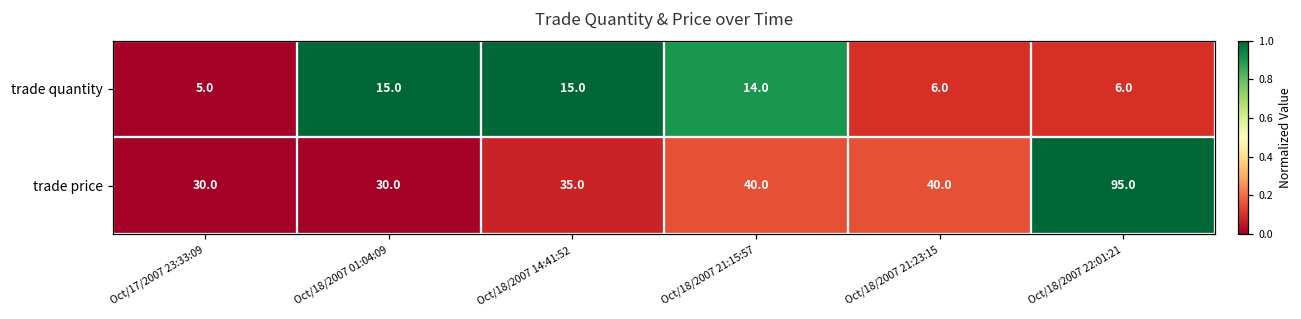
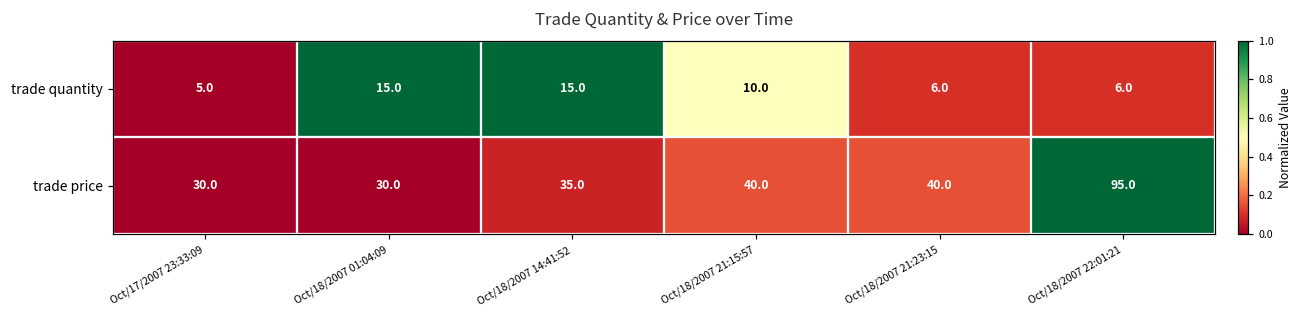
trade quantity, Oct/18/2007 21:15:57: 14.0 -> 10.0
